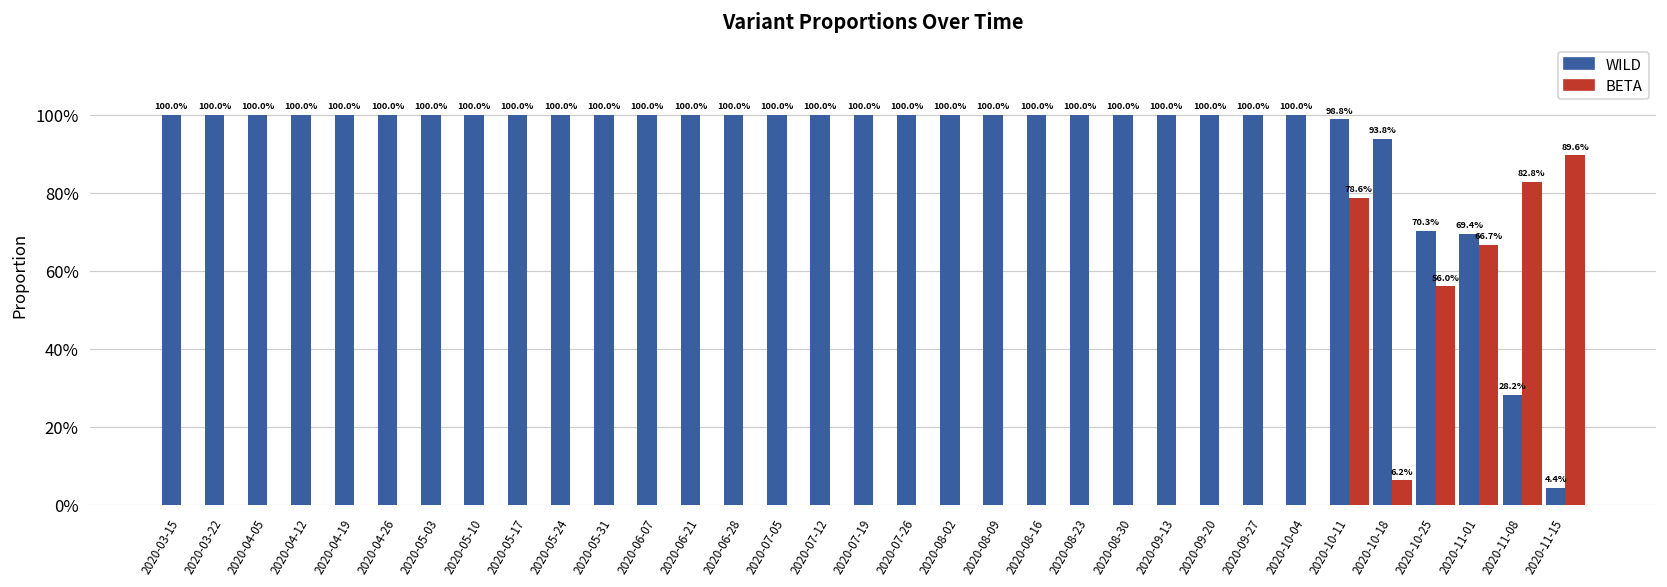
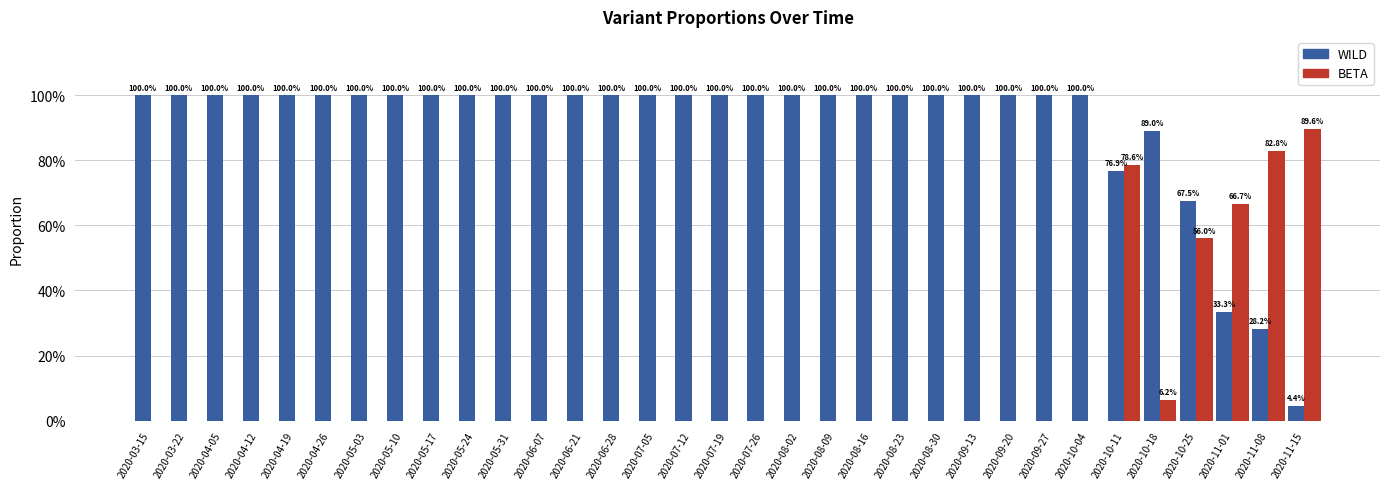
WILD, 2020-10-11: 98.8% -> 76.9%
WILD, 2020-10-18: 93.8% -> 89.0%
WILD, 2020-10-25: 70.3% -> 67.5%
WILD, 2020-11-01: 69.4% -> 33.3%
